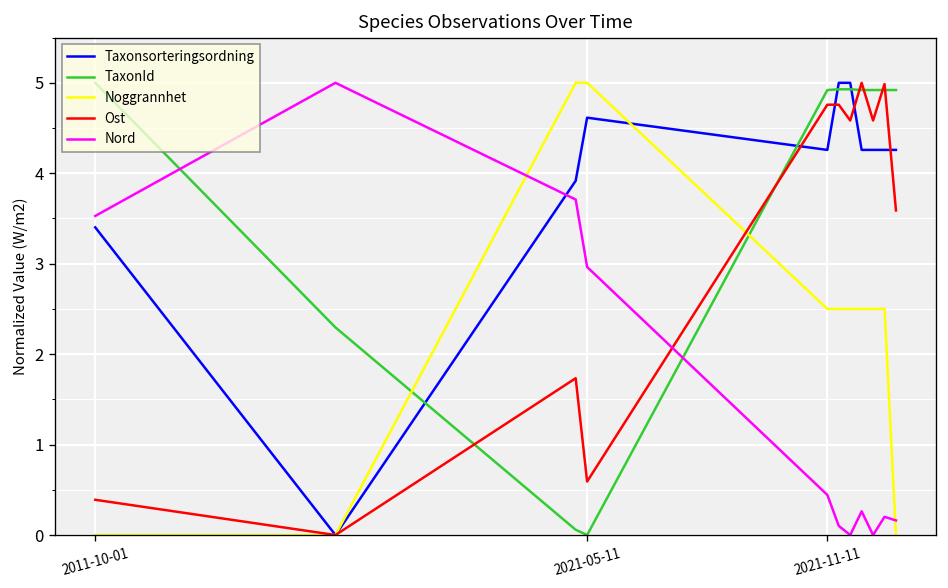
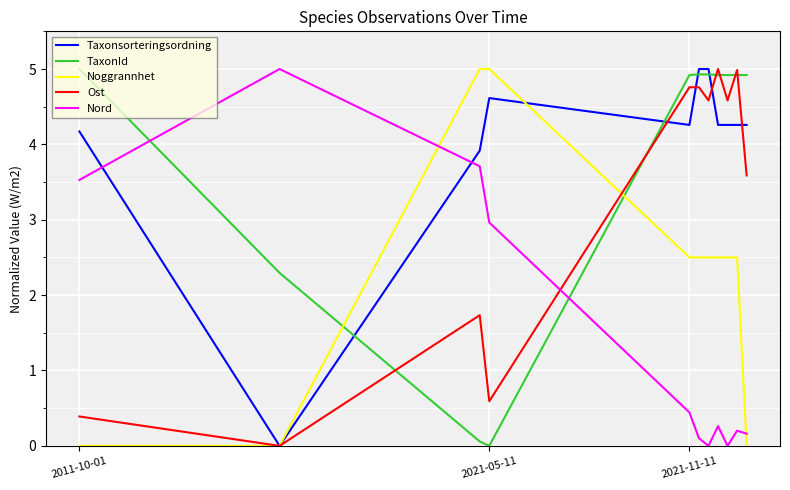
Taxonsorteringsordning, 2011-10-01: 3.4 -> 4.2
